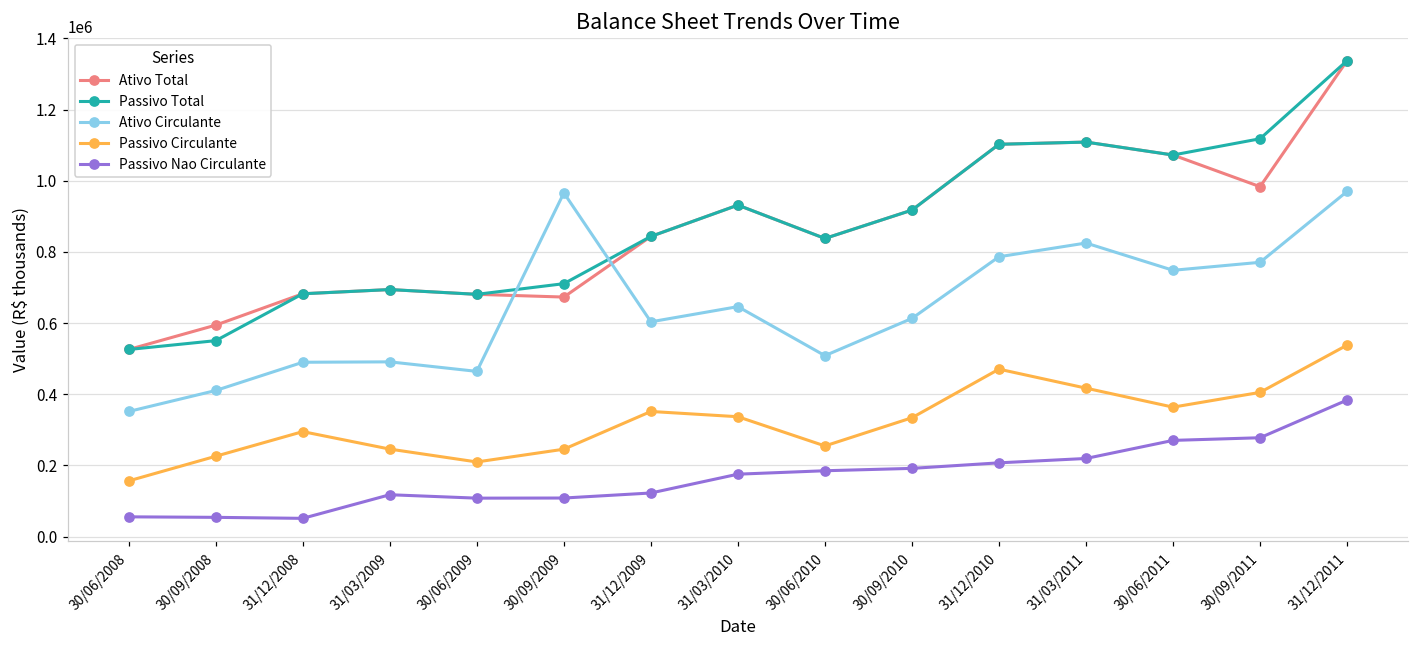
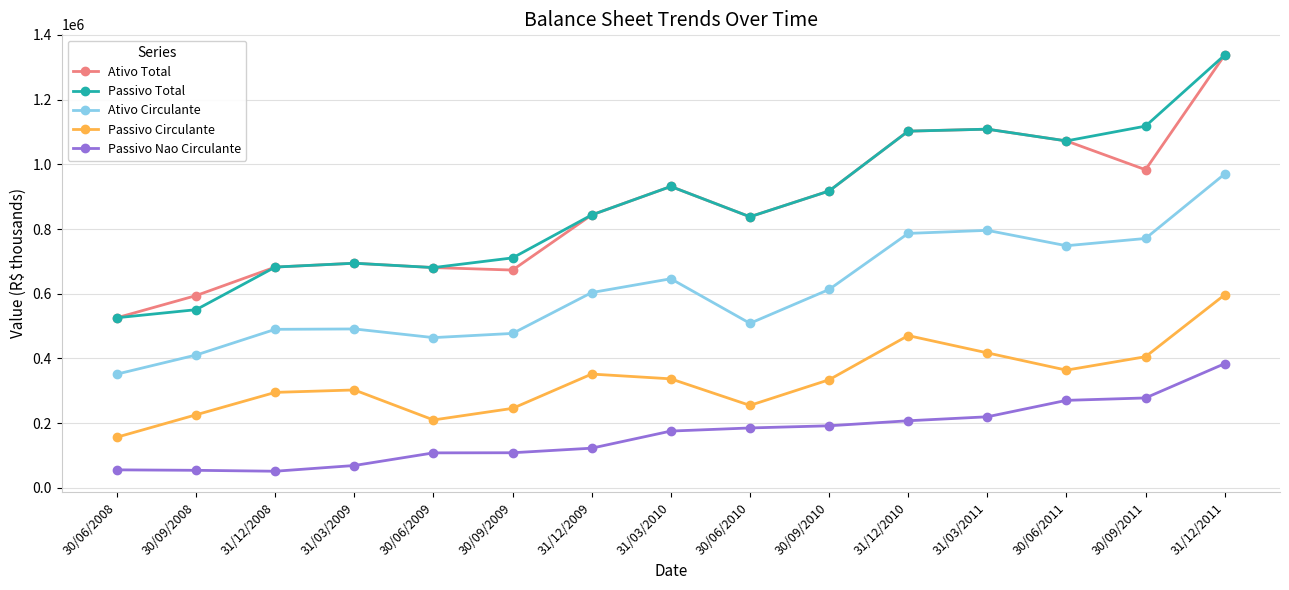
Passivo Circulante, 31/03/2009: 250000 -> 300000
Passivo Nao Circulante, 31/03/2009: 120000 -> 70000
Ativo Circulante, 30/09/2009: 970000 -> 480000
Ativo Circulante, 31/03/2011: 830000 -> 800000
Passivo Circulante, 31/12/2011: 540000 -> 600000
